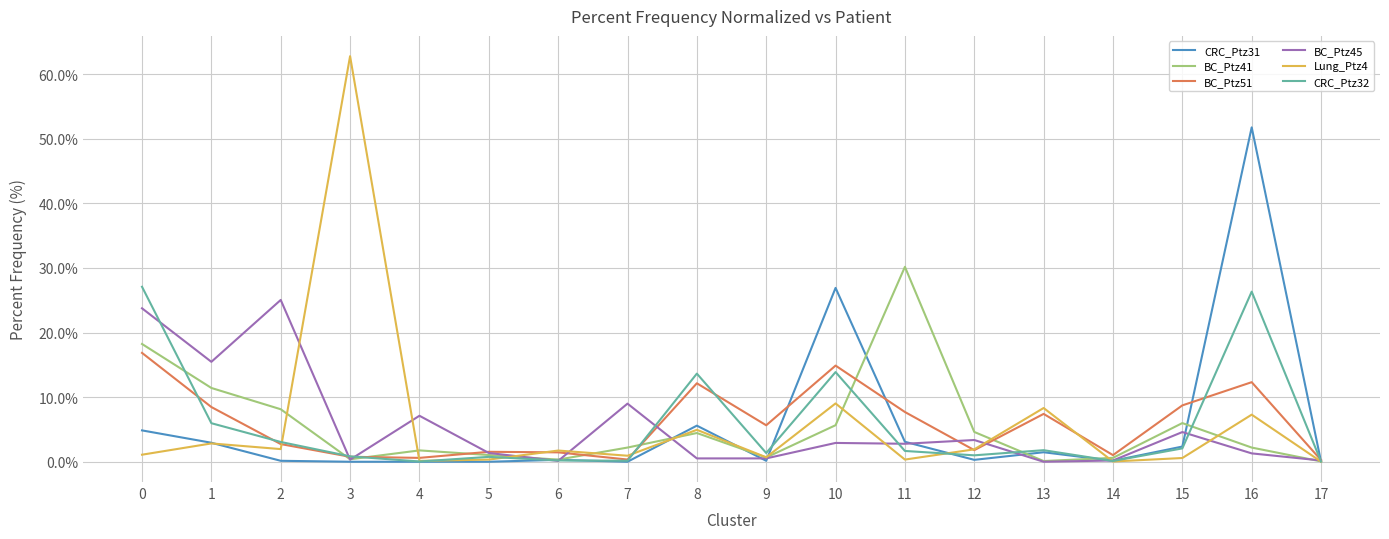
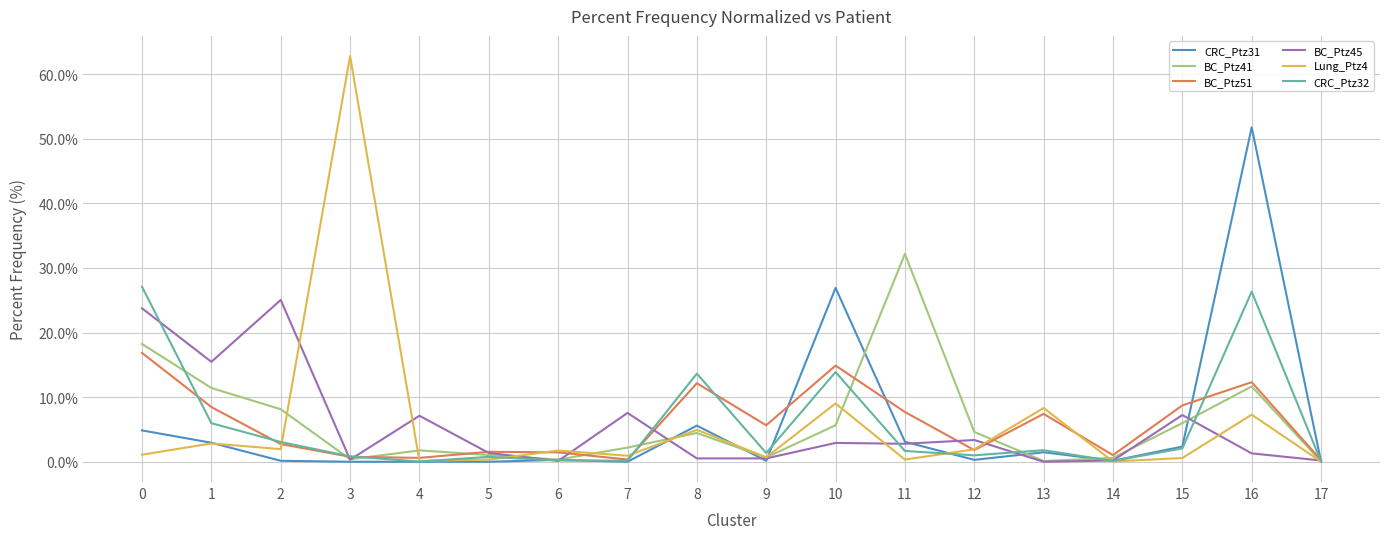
BC_Ptz45, 7: 9% -> 8%
BC_Ptz41, 11: 30% -> 32%
BC_Ptz45, 15: 5% -> 7%
BC_Ptz41, 16: 2% -> 12%
